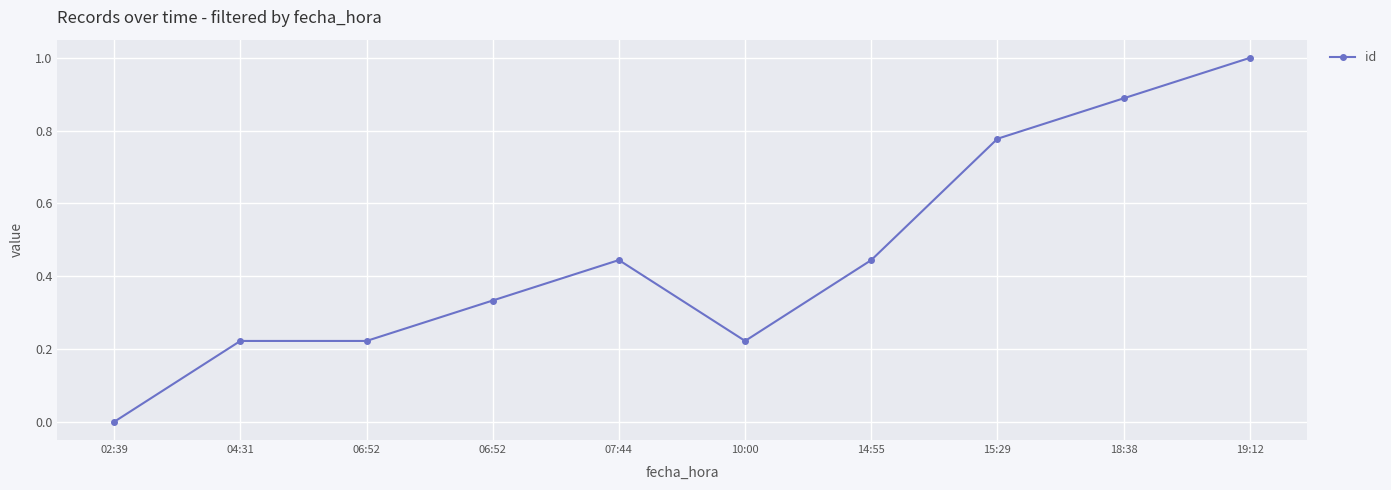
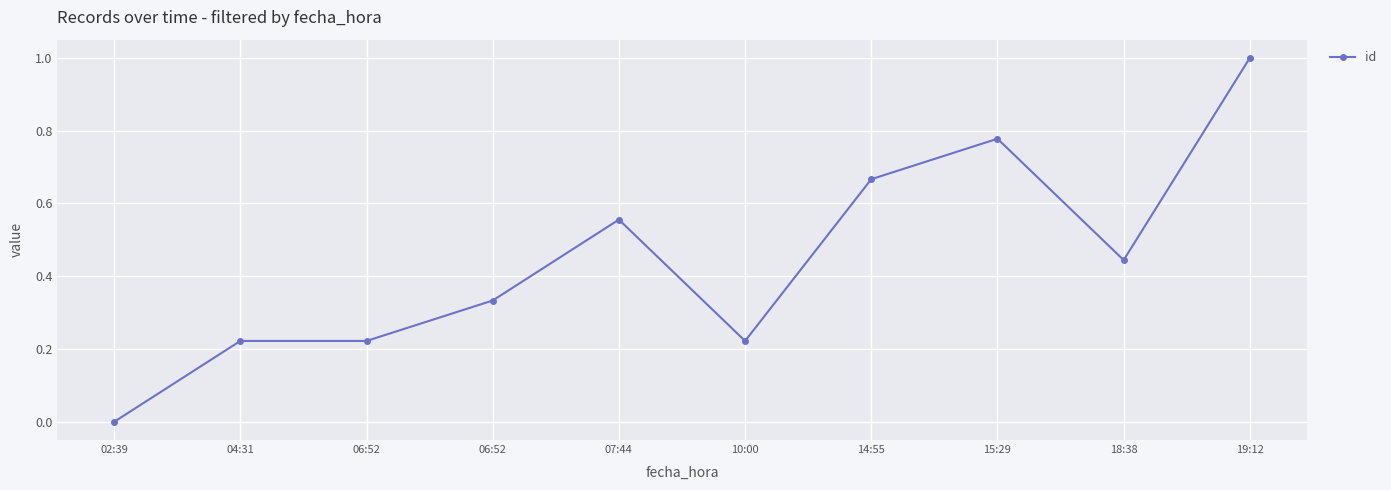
07:44: 0.44 -> 0.56
14:55: 0.44 -> 0.67
18:38: 0.89 -> 0.44
